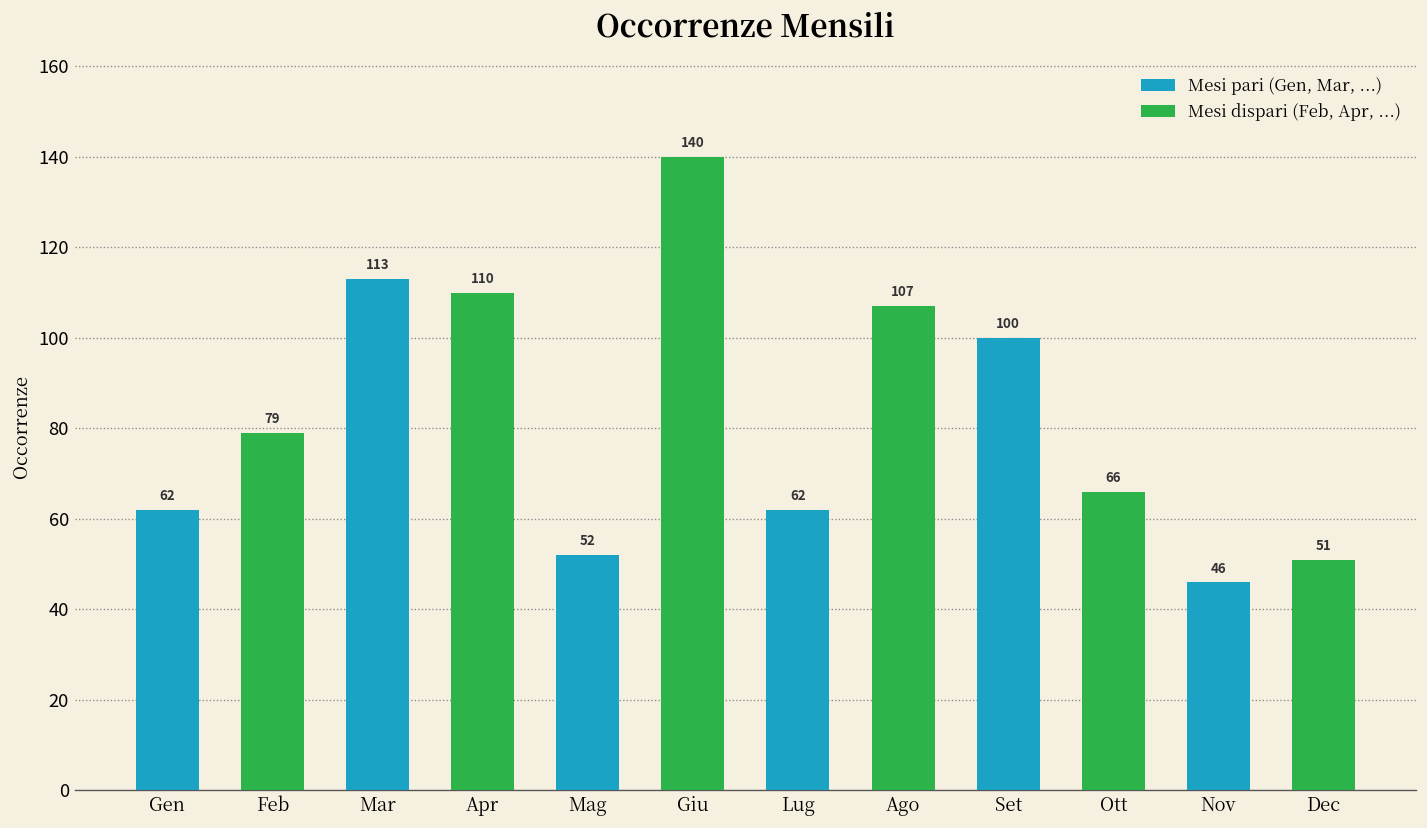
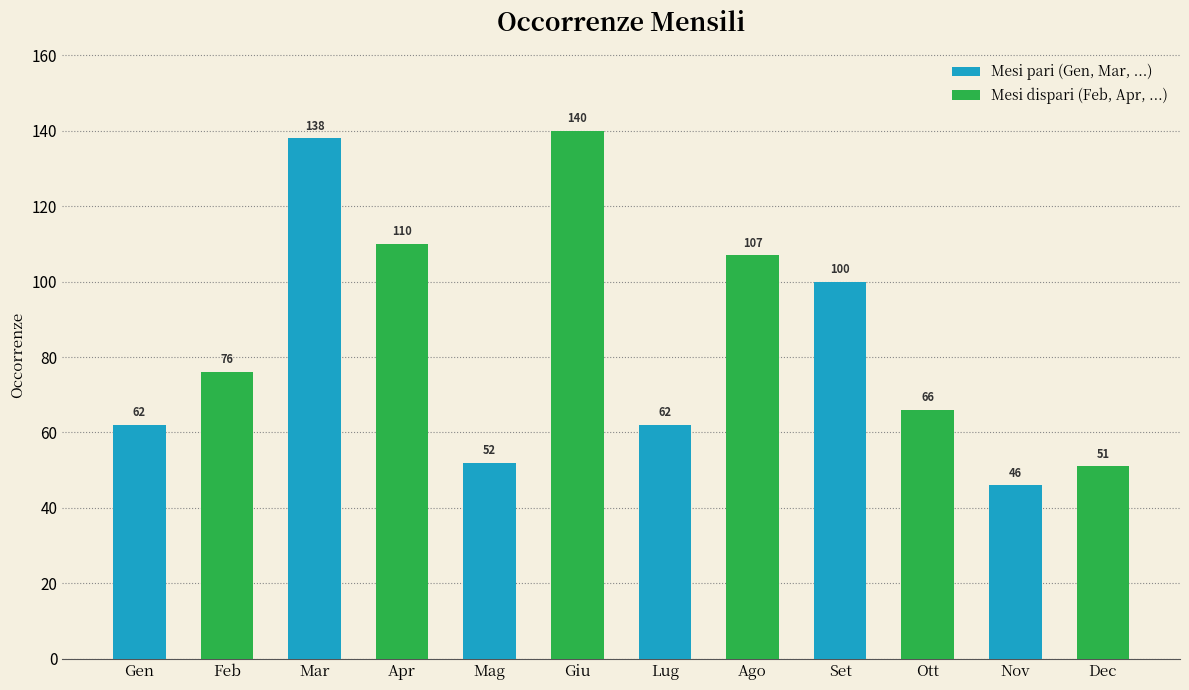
Feb: 79 -> 76
Mar: 113 -> 138
